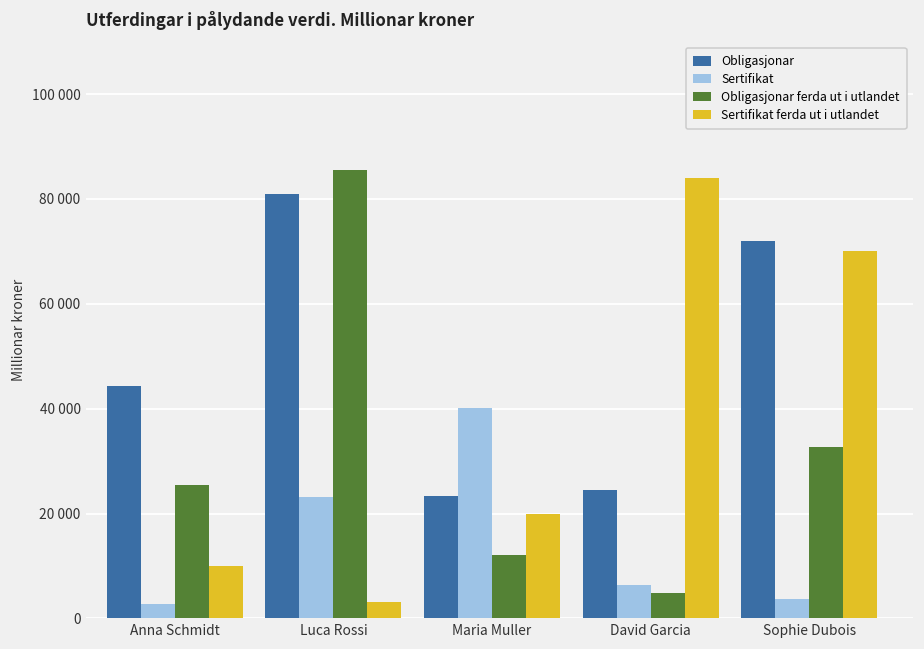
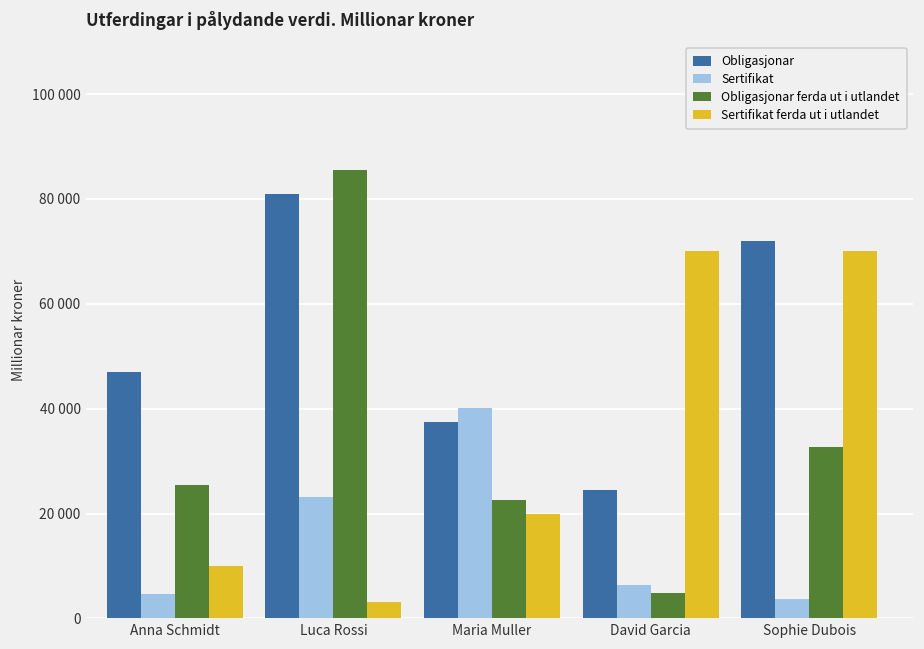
Obligasjonar, Anna Schmidt: 44000 -> 47000
Sertifikat, Anna Schmidt: 3000 -> 5000
Obligasjonar, Maria Muller: 23000 -> 37000
Obligasjonar ferda ut i utlandet, Maria Muller: 12000 -> 23000
Sertifikat ferda ut i utlandet, David Garcia: 84000 -> 70000
